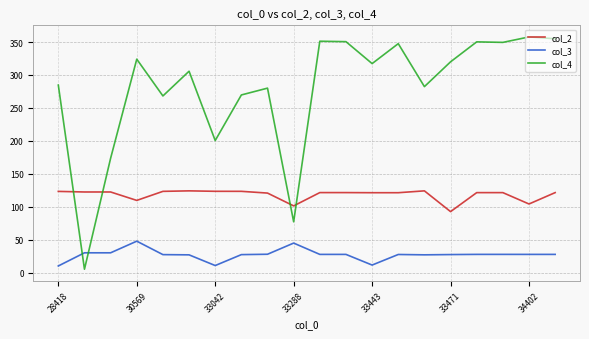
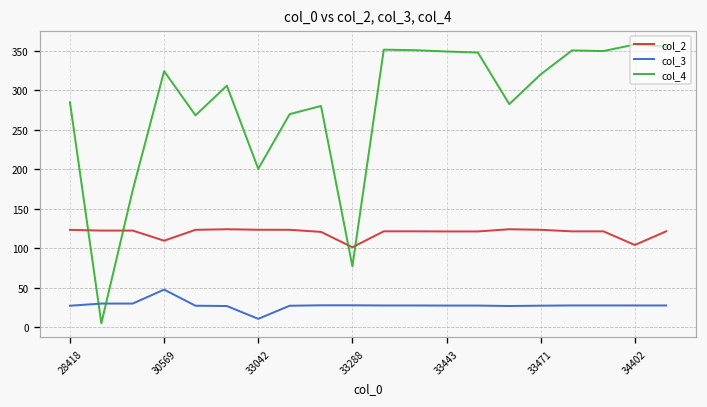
col_3, 28418: 10 -> 30
col_3, 33288: 40 -> 30
col_3, 33443: 10 -> 30
col_4, 33443: 320 -> 350
col_2, 33471: 90 -> 120
